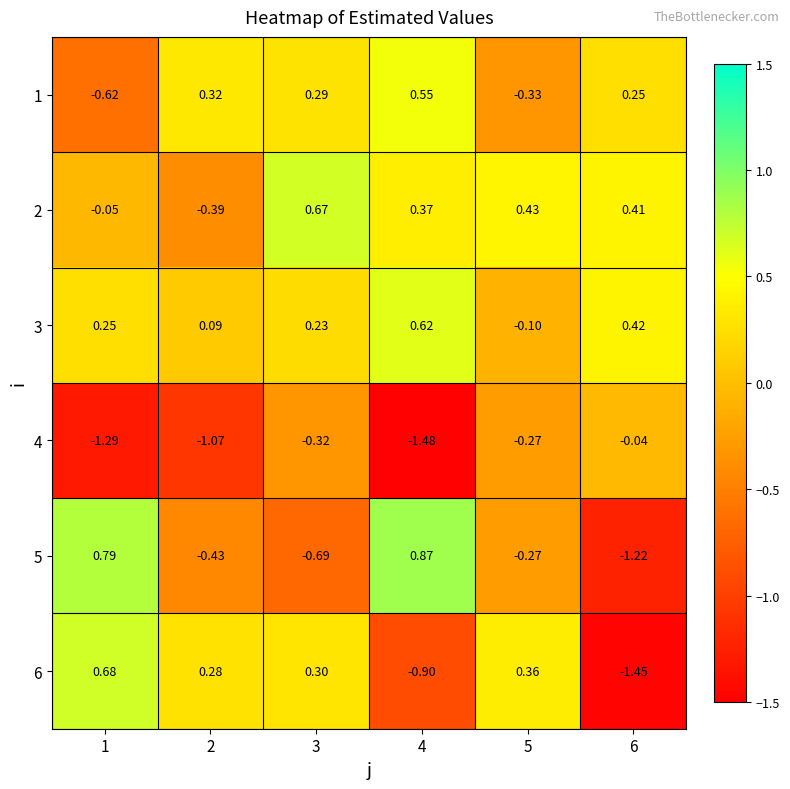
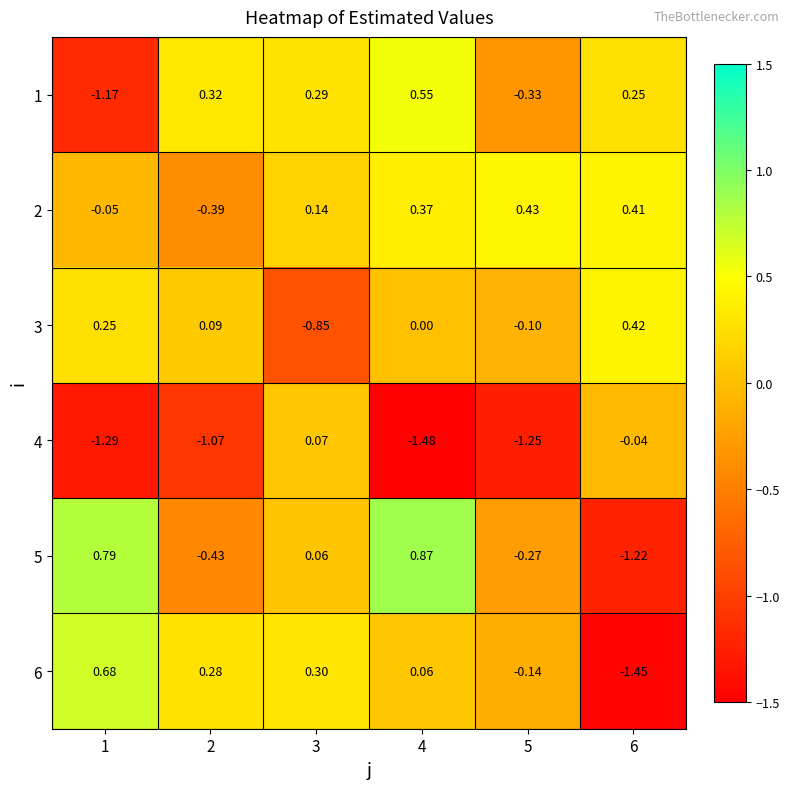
1, 1: -0.62 -> -1.17
2, 3: 0.67 -> 0.14
3, 3: 0.23 -> -0.85
3, 4: 0.62 -> 0.00
4, 3: -0.32 -> 0.07
4, 5: -0.27 -> -1.25
5, 3: -0.69 -> 0.06
6, 4: -0.90 -> 0.06
6, 5: 0.36 -> -0.14
